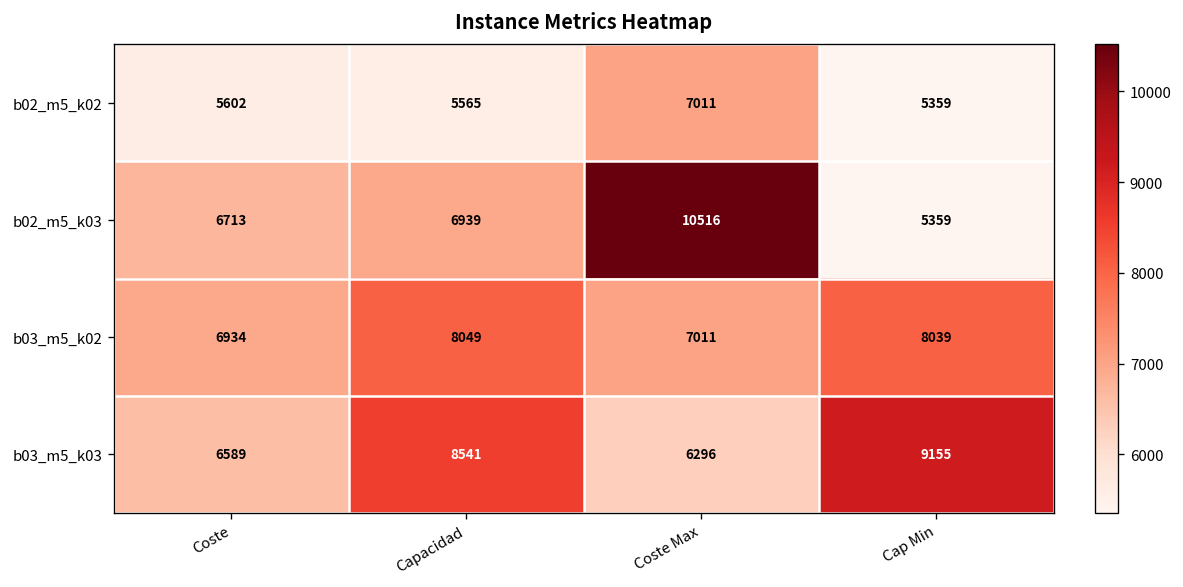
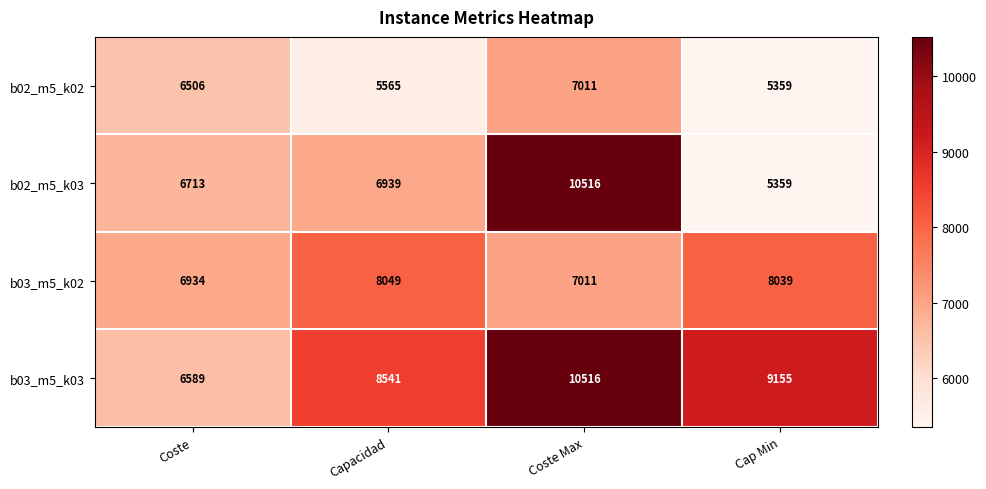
b02_m5_k02, Coste: 5602 -> 6506
b03_m5_k03, Coste Max: 6296 -> 10516
